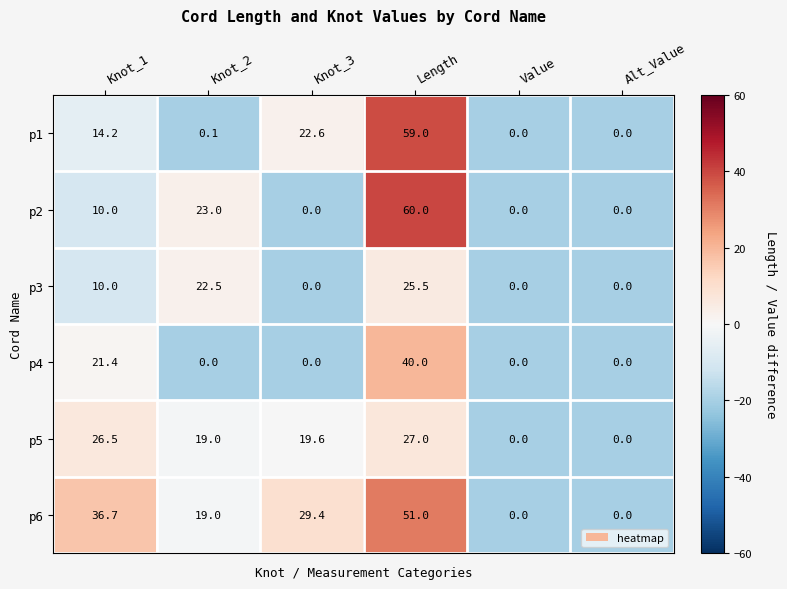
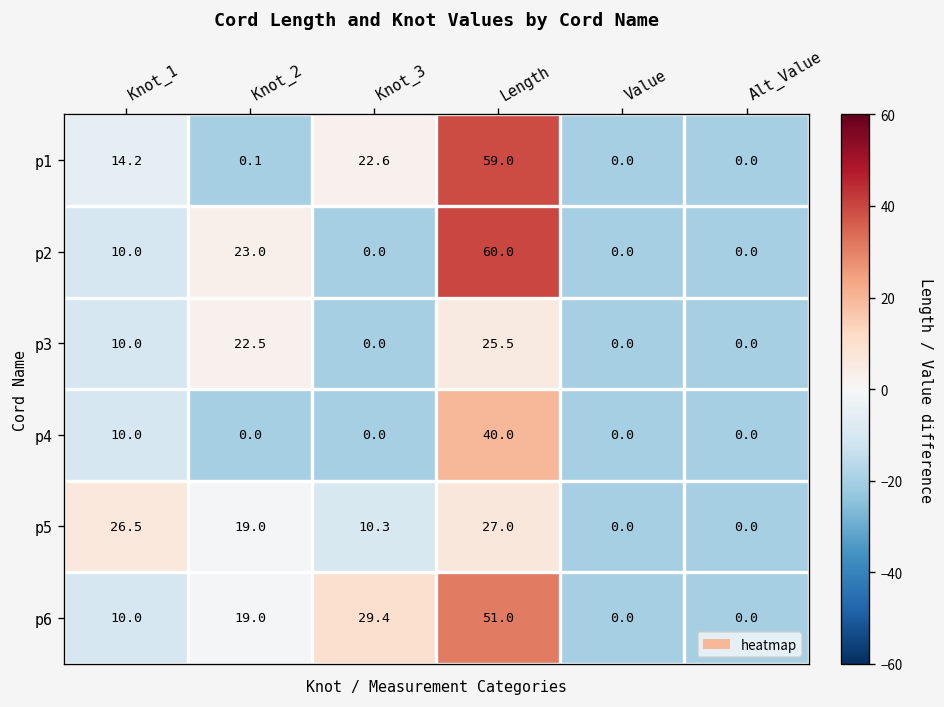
p4, Knot_1: 21.4 -> 10.0
p5, Knot_3: 19.6 -> 10.3
p6, Knot_1: 36.7 -> 10.0
